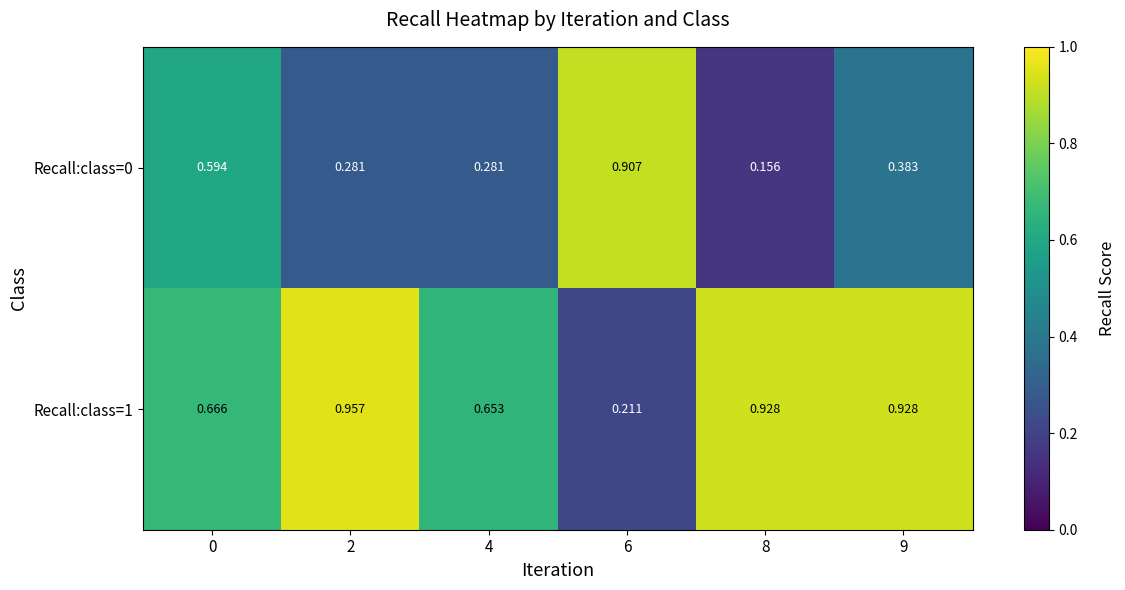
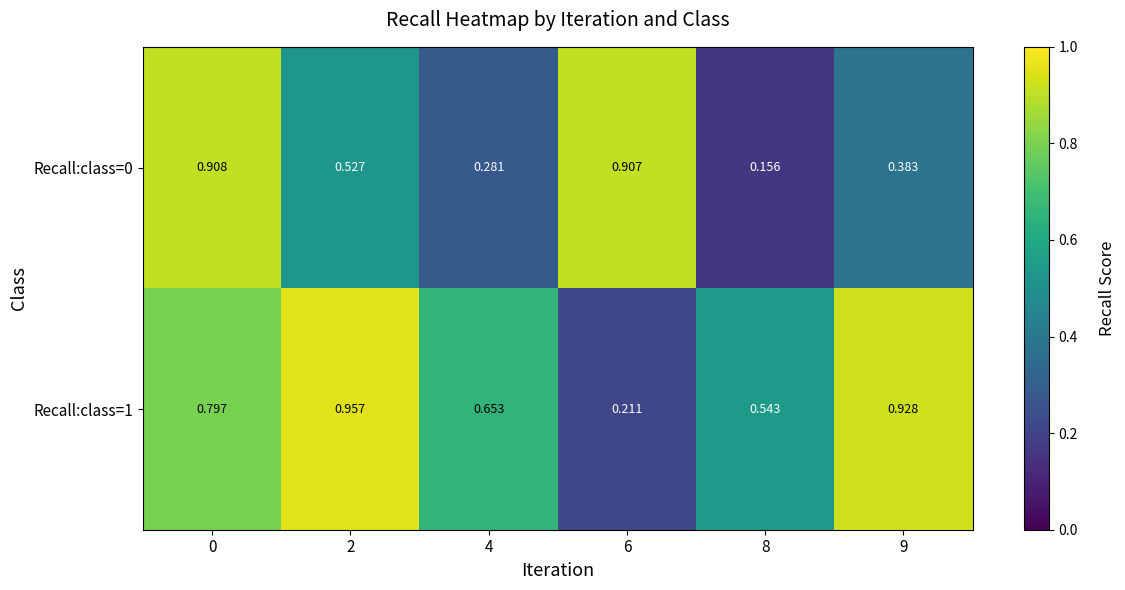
Recall:class=0, 0: 0.594 -> 0.908
Recall:class=0, 2: 0.281 -> 0.527
Recall:class=1, 0: 0.666 -> 0.797
Recall:class=1, 8: 0.928 -> 0.543
